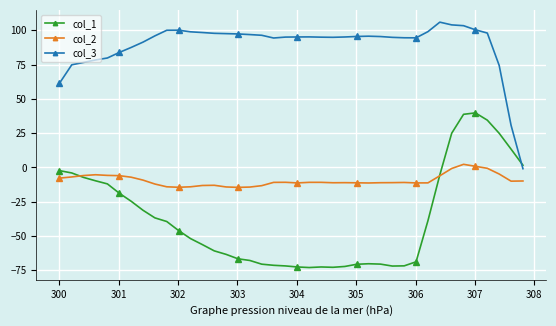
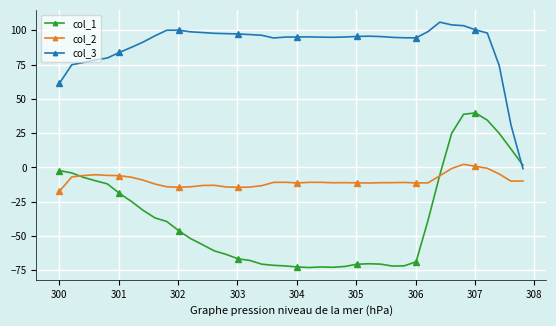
col_2, 300: -8 -> -17
